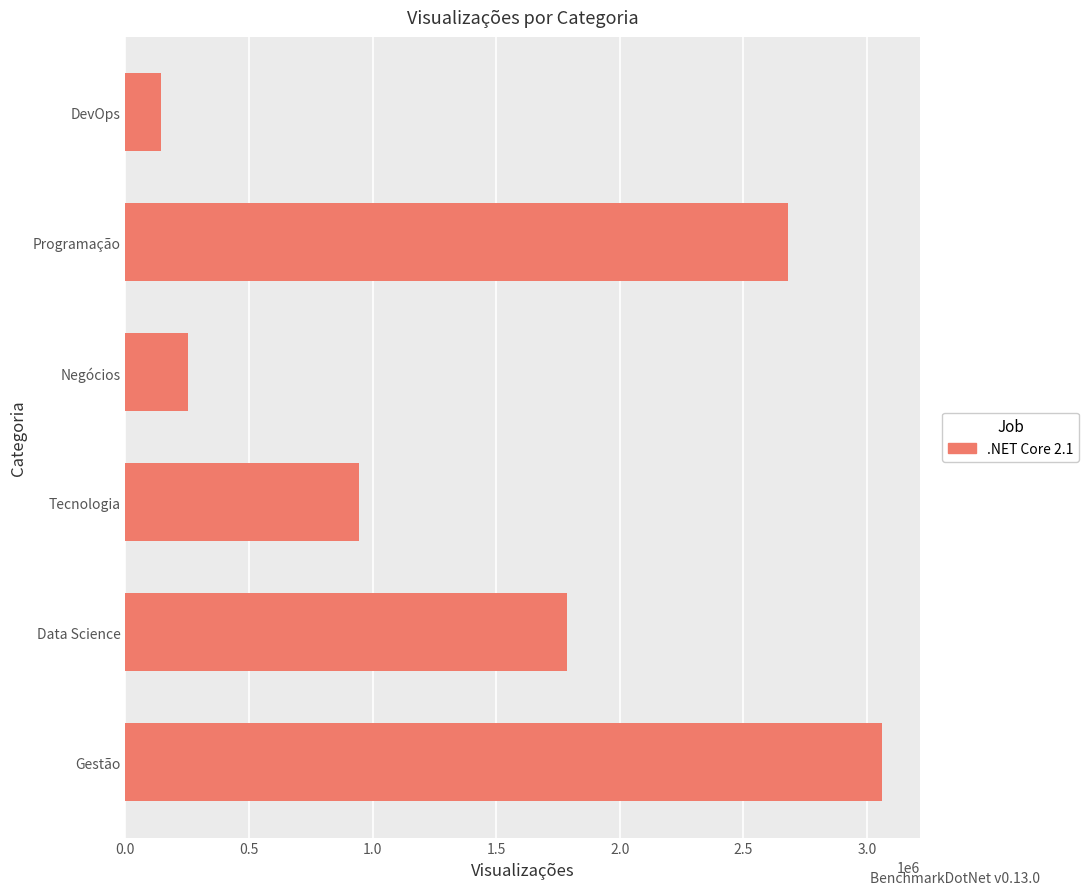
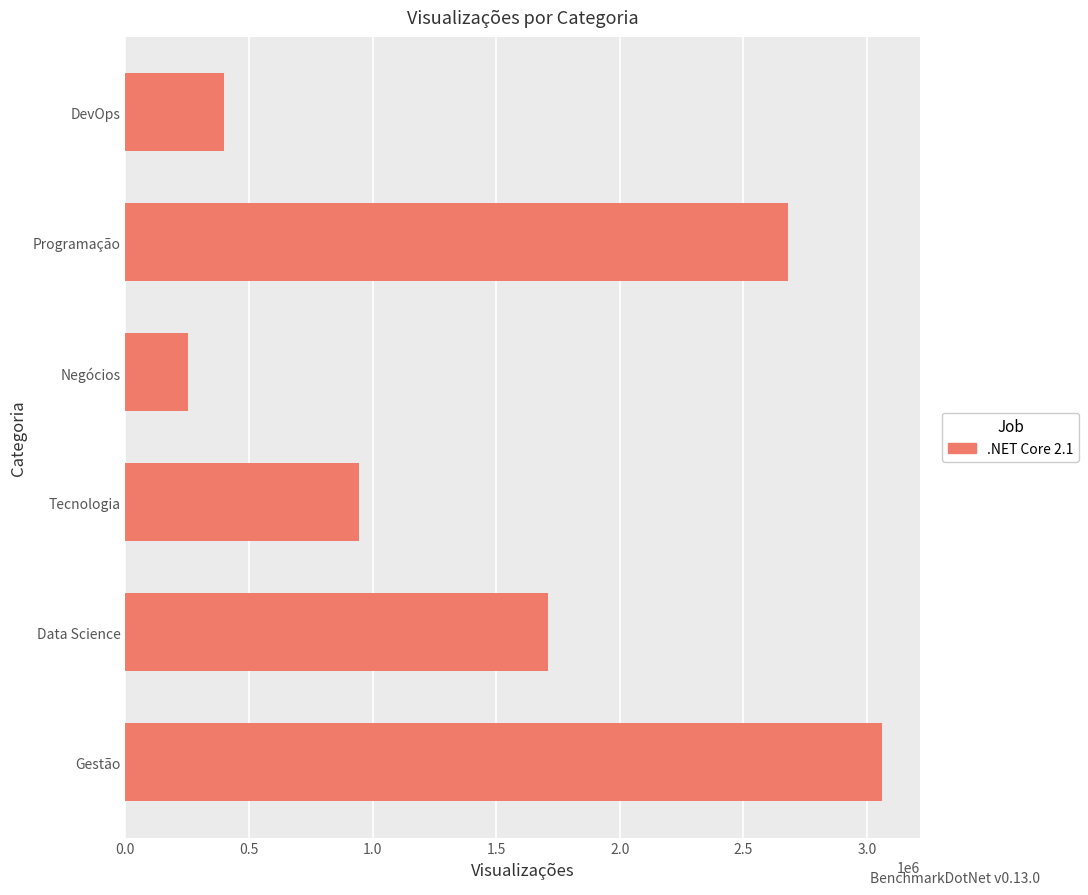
DevOps: 140000 -> 400000
Data Science: 1790000 -> 1710000
